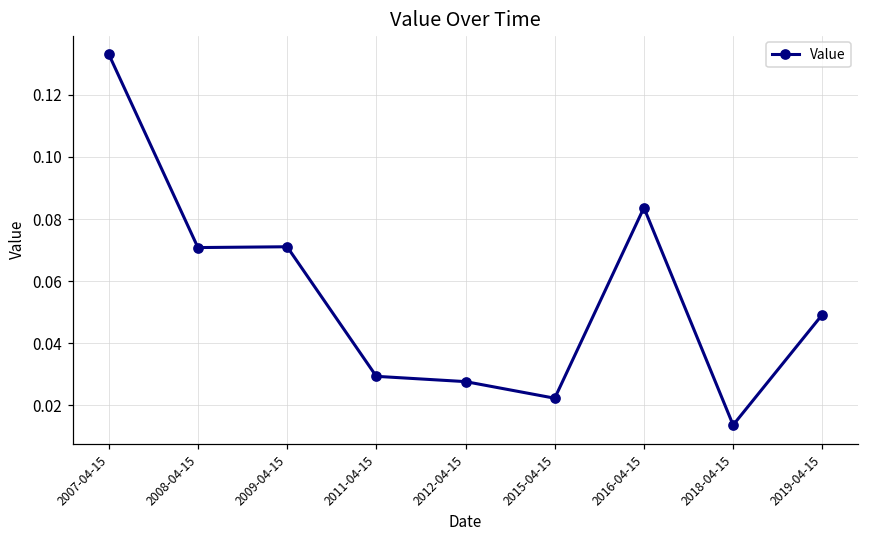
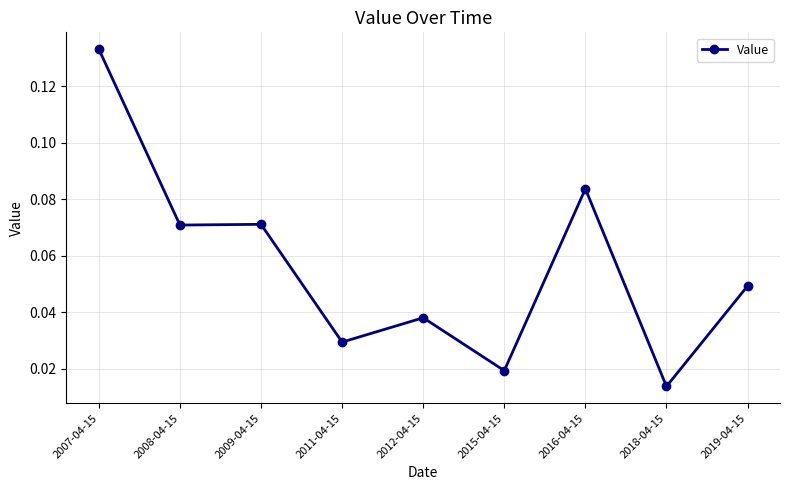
2012-04-15: 0.028 -> 0.038
2015-04-15: 0.022 -> 0.019
